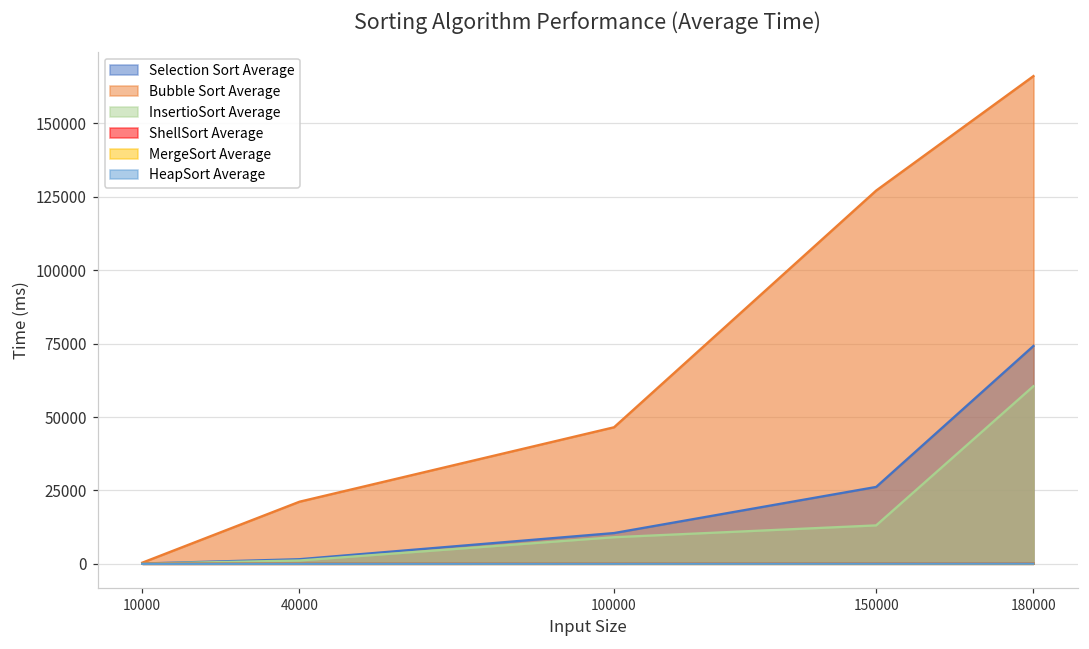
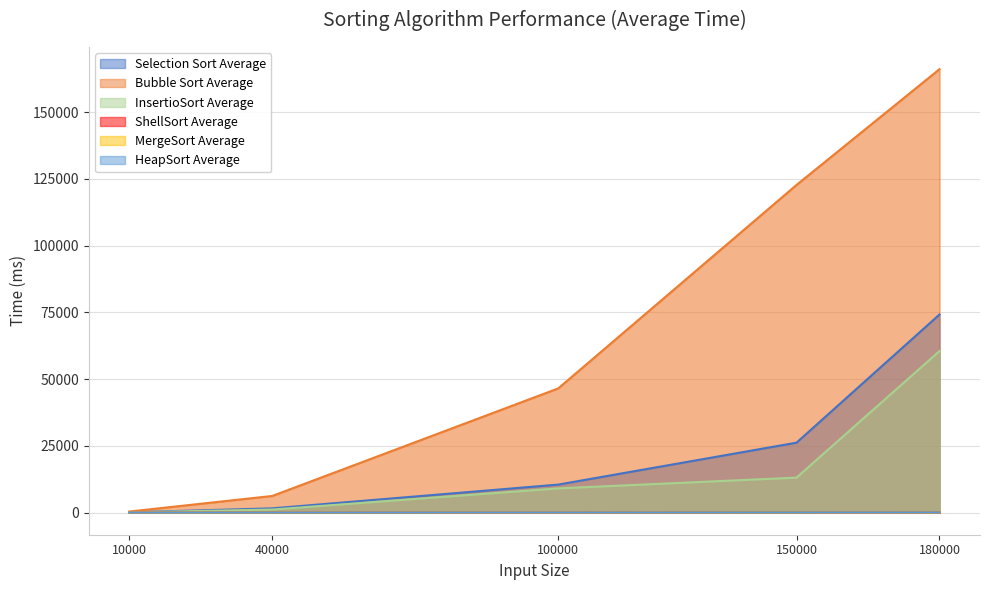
Bubble Sort Average, 40000: 21000 -> 6000
Bubble Sort Average, 150000: 127000 -> 123000
